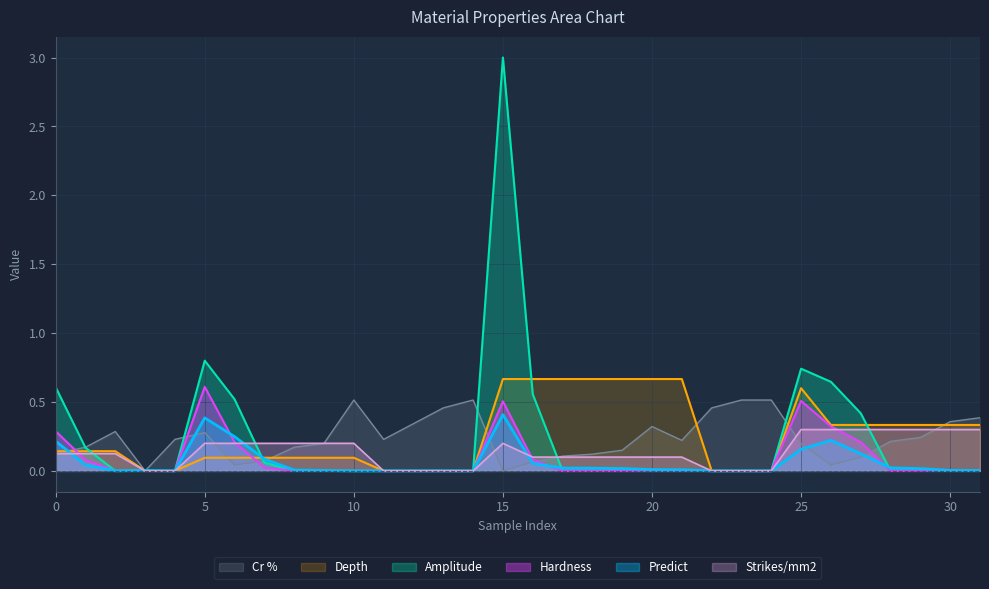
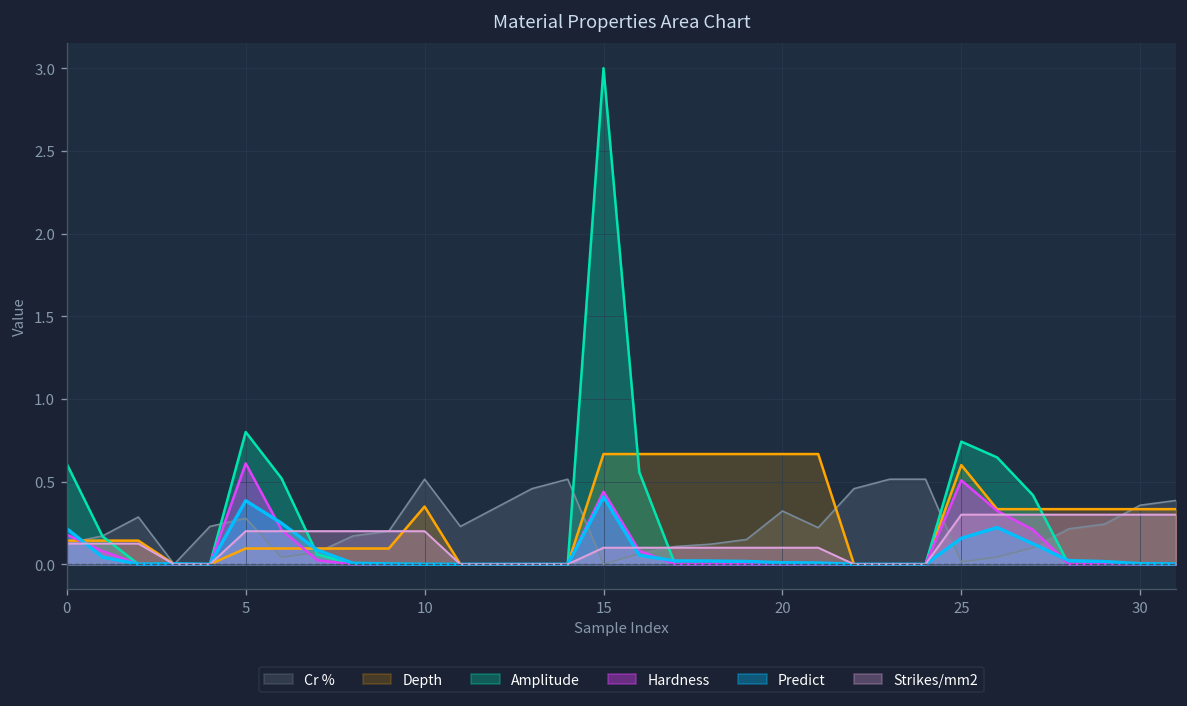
Hardness, 0: 0.29 -> 0.18
Depth, 10: 0.10 -> 0.35
Hardness, 15: 0.51 -> 0.44
Strikes/mm2, 15: 0.20 -> 0.10
Cr %, 25: 0.20 -> 0.01
